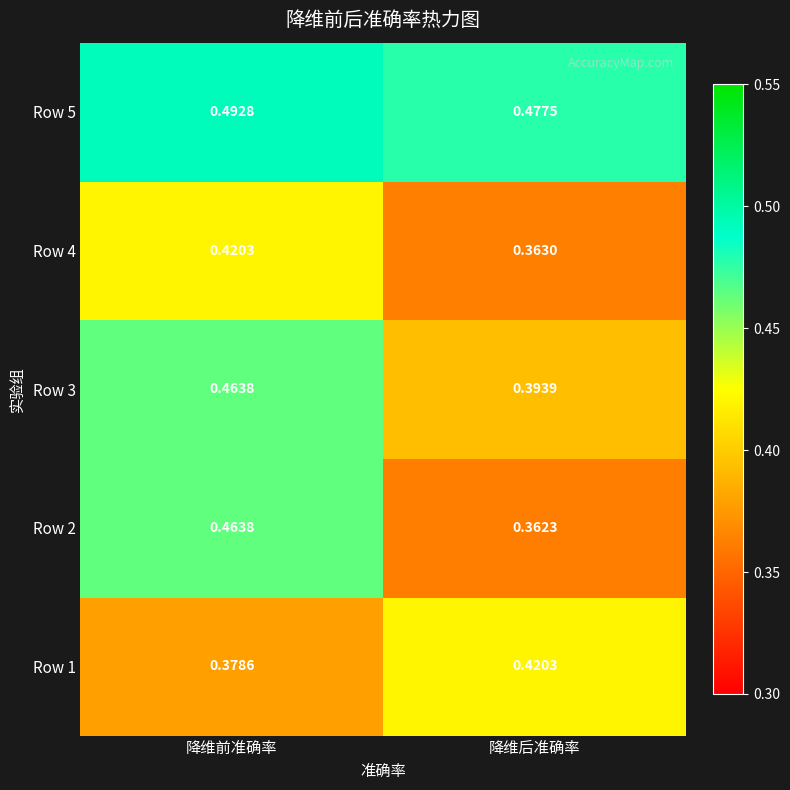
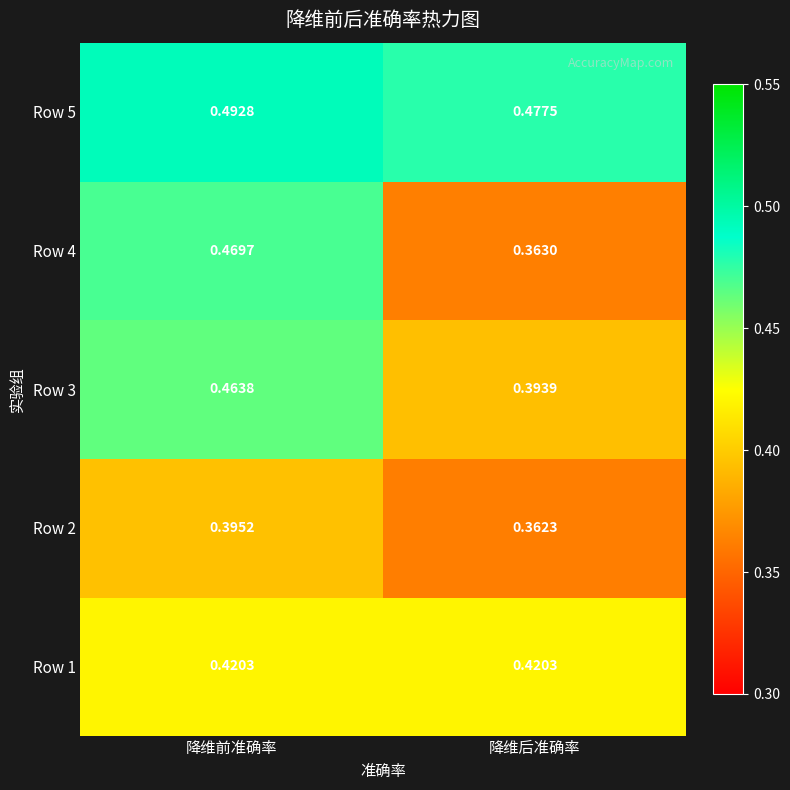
Row 4, 降维前准确率: 0.4203 -> 0.4697
Row 2, 降维前准确率: 0.4638 -> 0.3952
Row 1, 降维前准确率: 0.3786 -> 0.4203
